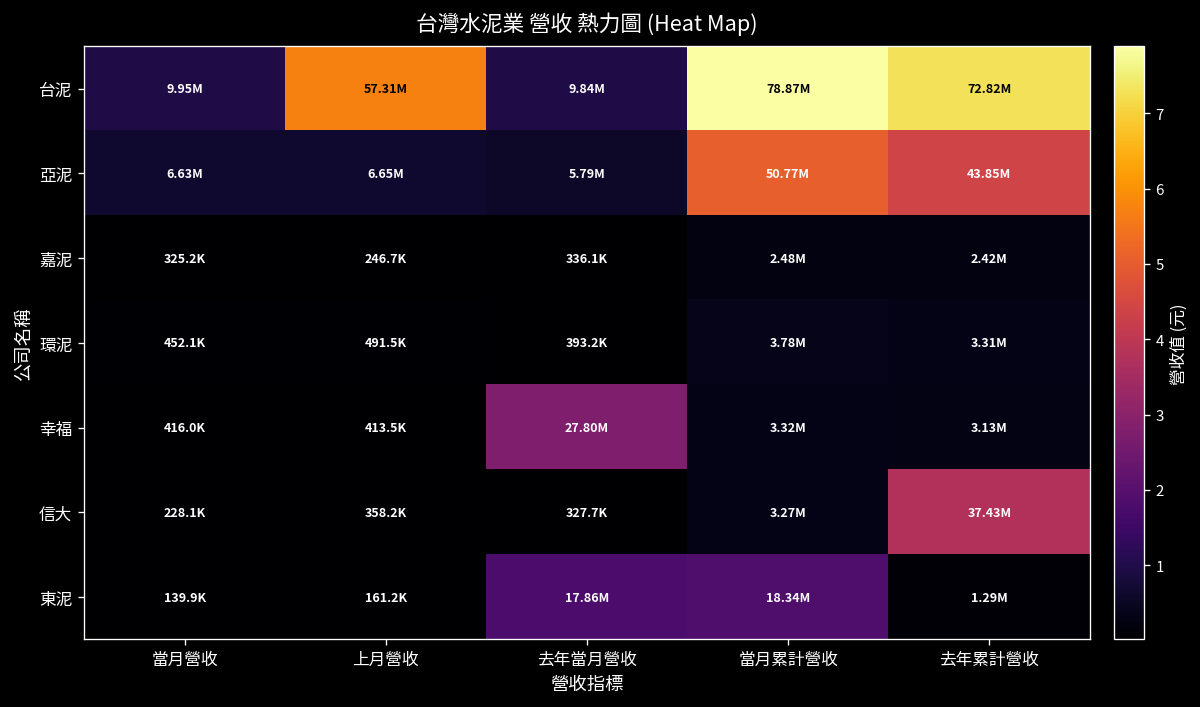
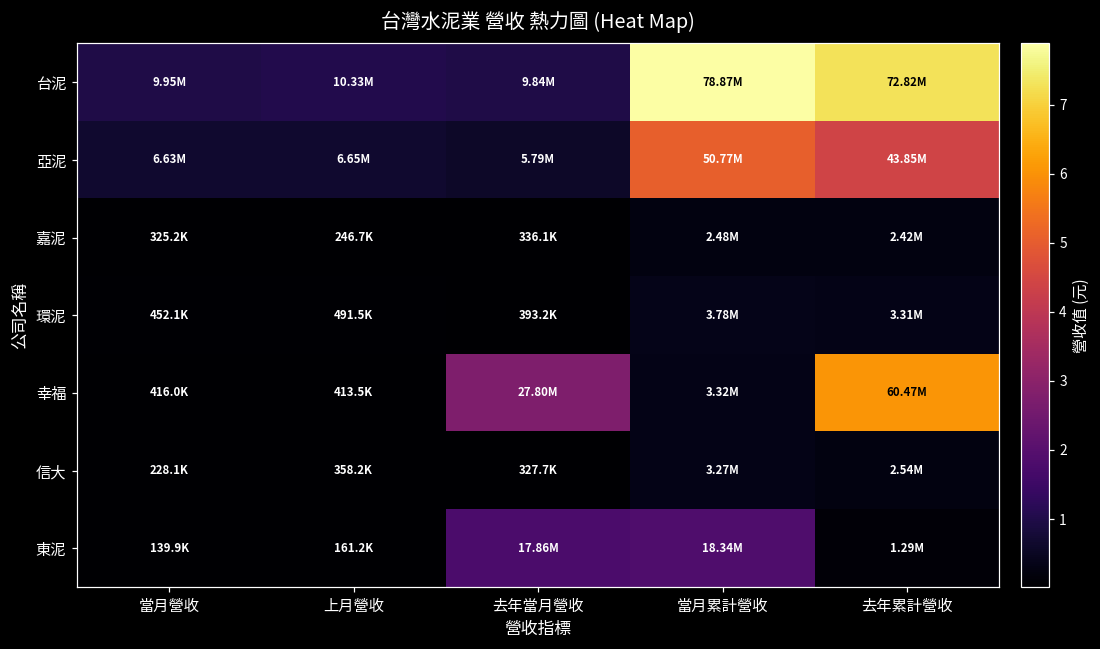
台泥, 上月營收: 57.31M -> 10.33M
幸福, 去年累計營收: 3.13M -> 60.47M
信大, 去年累計營收: 37.43M -> 2.54M
